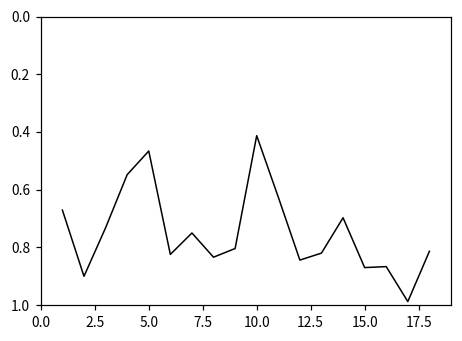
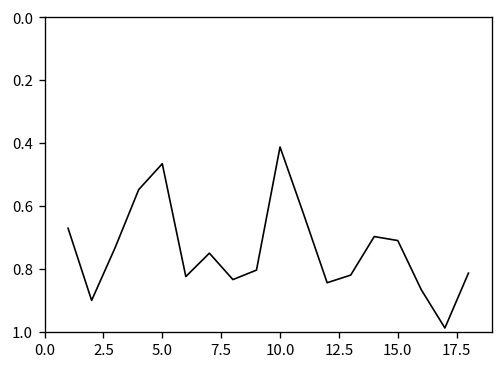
15.0: 0.87 -> 0.71
